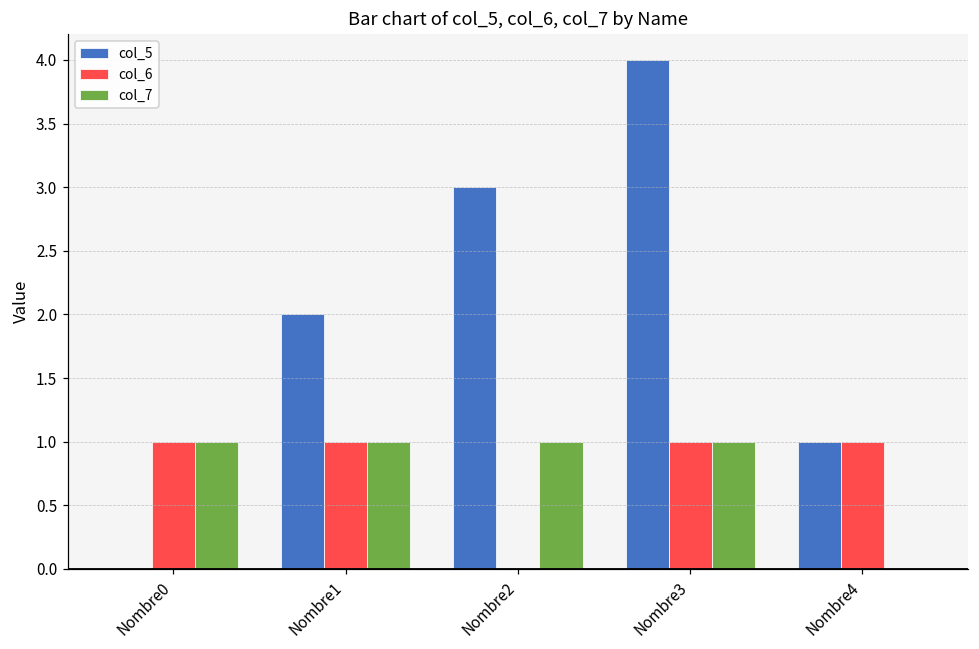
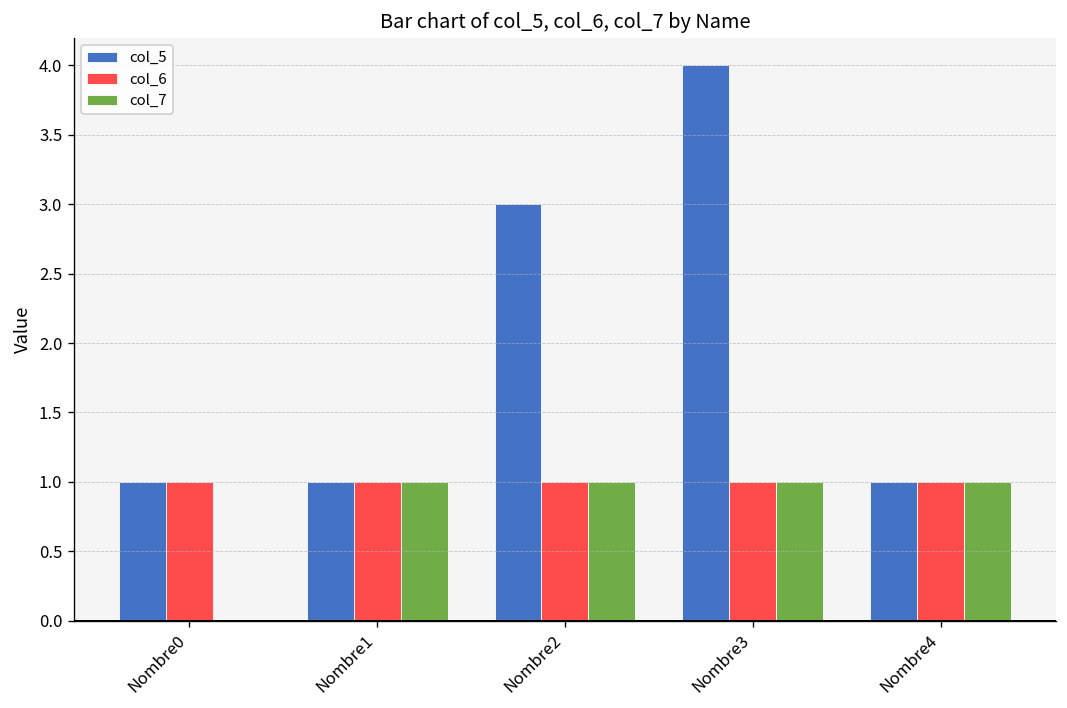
col_5, Nombre0: 0 -> 1
col_7, Nombre0: 1 -> 0
col_5, Nombre1: 2 -> 1
col_6, Nombre2: 0 -> 1
col_7, Nombre4: 0 -> 1
